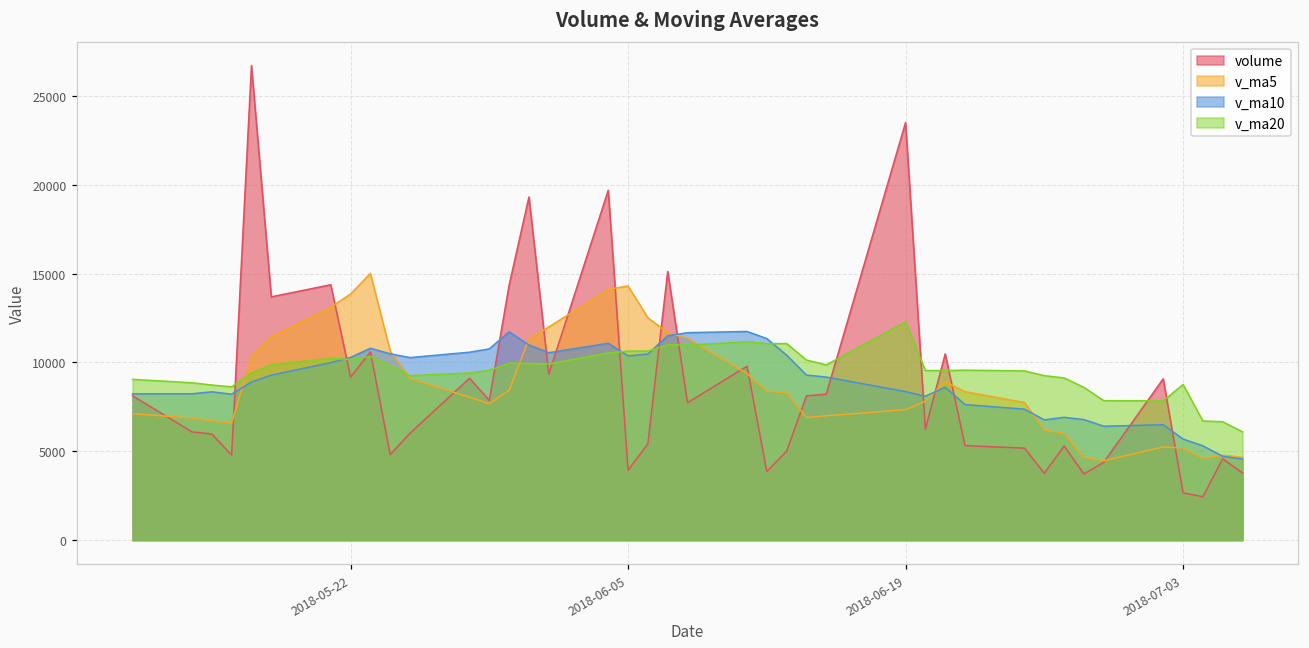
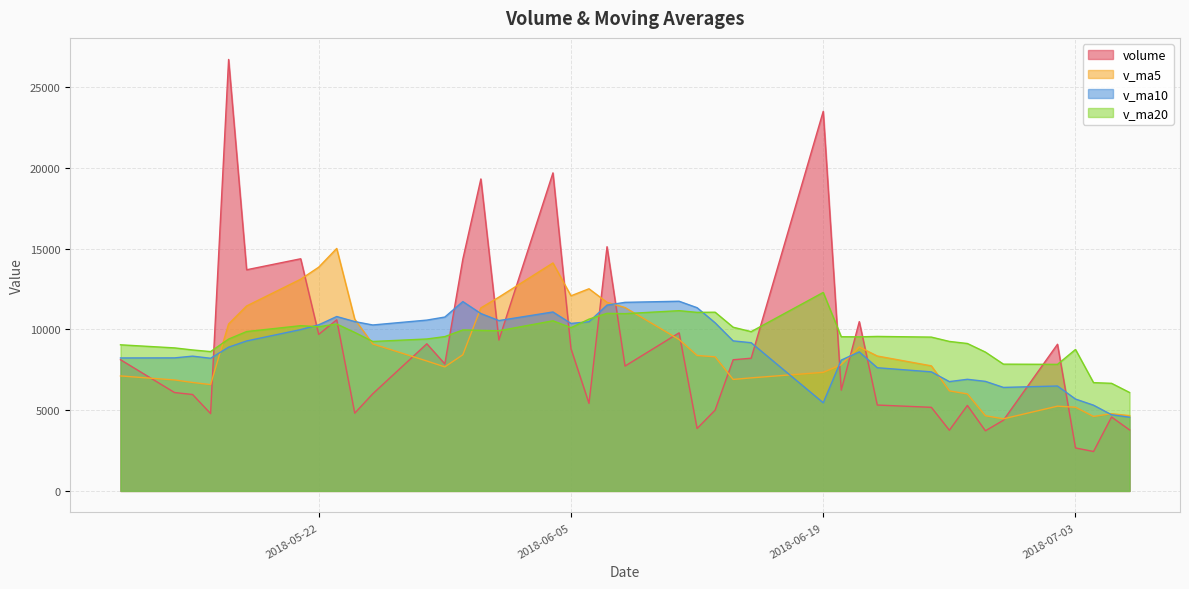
volume, 2018-05-22: 9200 -> 9700
volume, 2018-06-05: 3900 -> 8800
v_ma5, 2018-06-05: 14300 -> 12100
v_ma20, 2018-06-05: 10600 -> 10100
v_ma10, 2018-06-19: 8400 -> 5500
